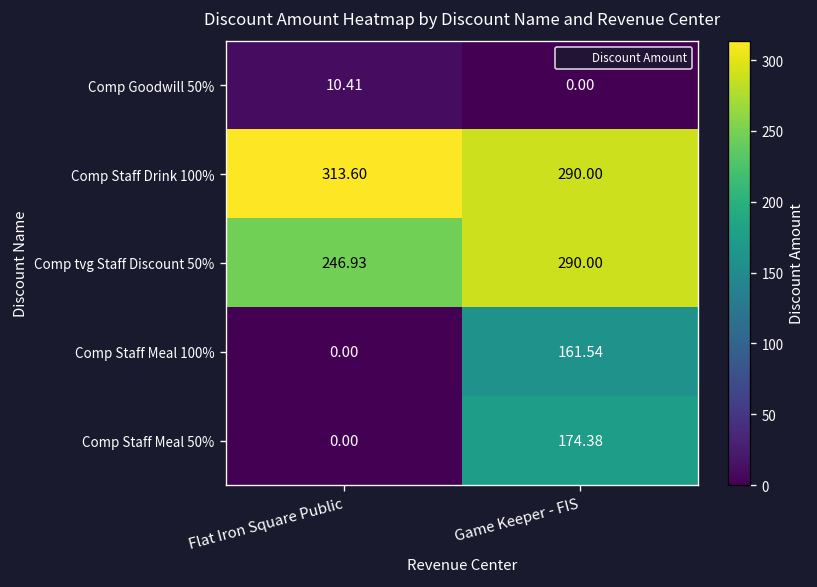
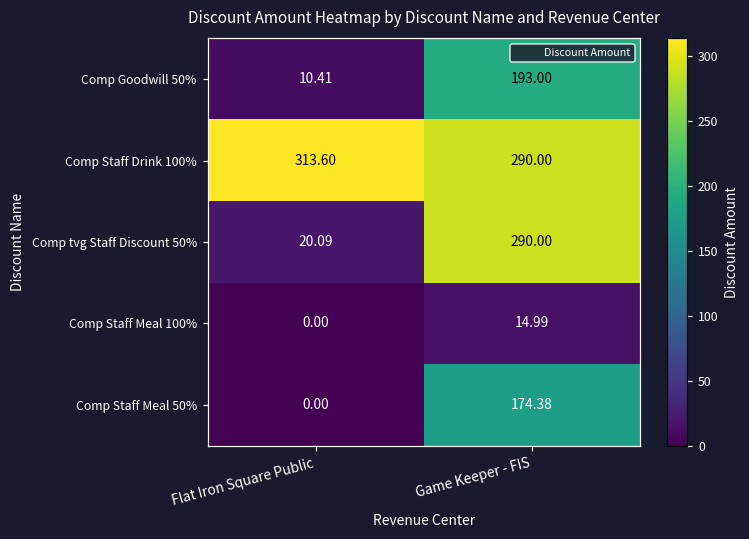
Comp Goodwill 50%, Game Keeper - FIS: 0.00 -> 193.00
Comp tvg Staff Discount 50%, Flat Iron Square Public: 246.93 -> 20.09
Comp Staff Meal 100%, Game Keeper - FIS: 161.54 -> 14.99
